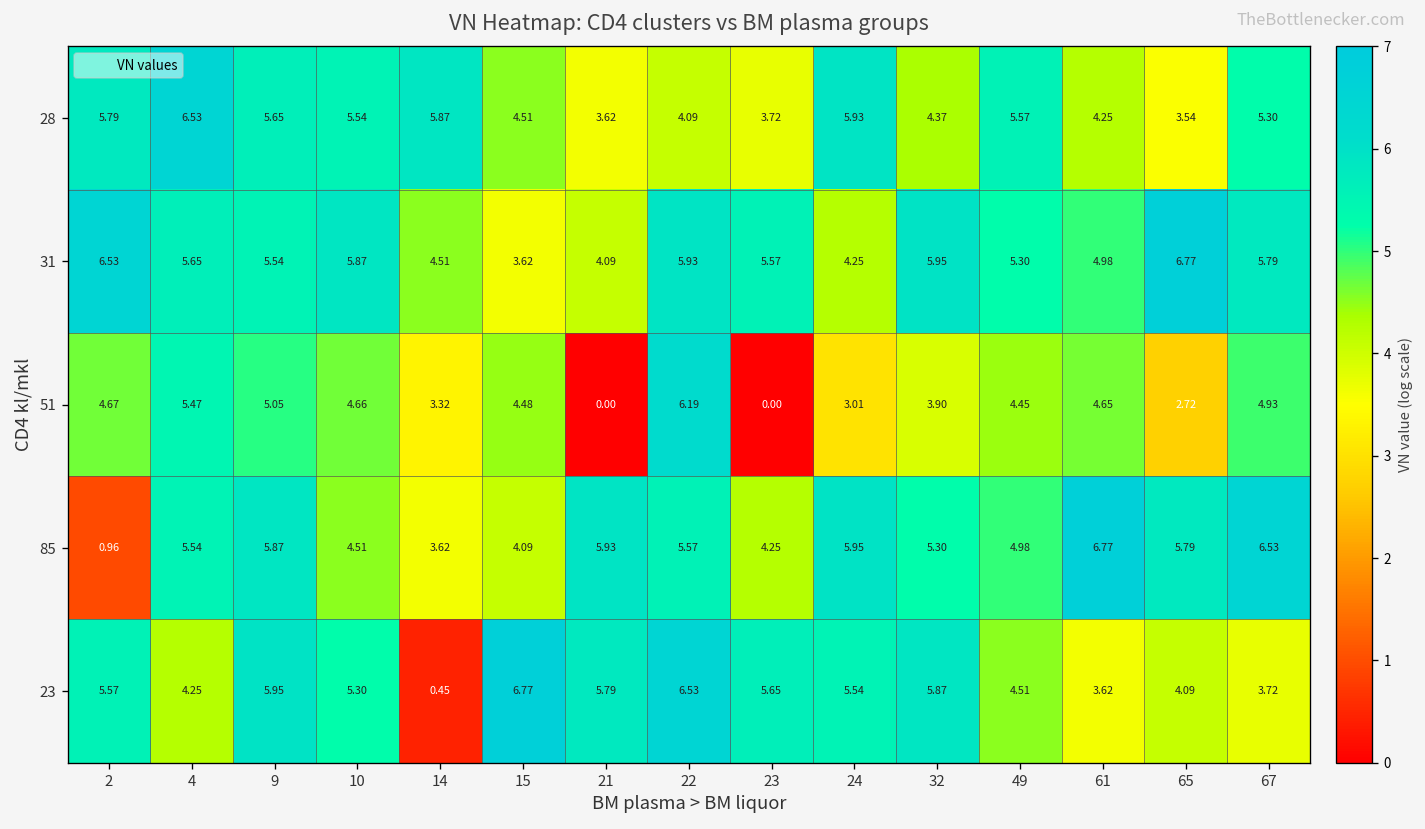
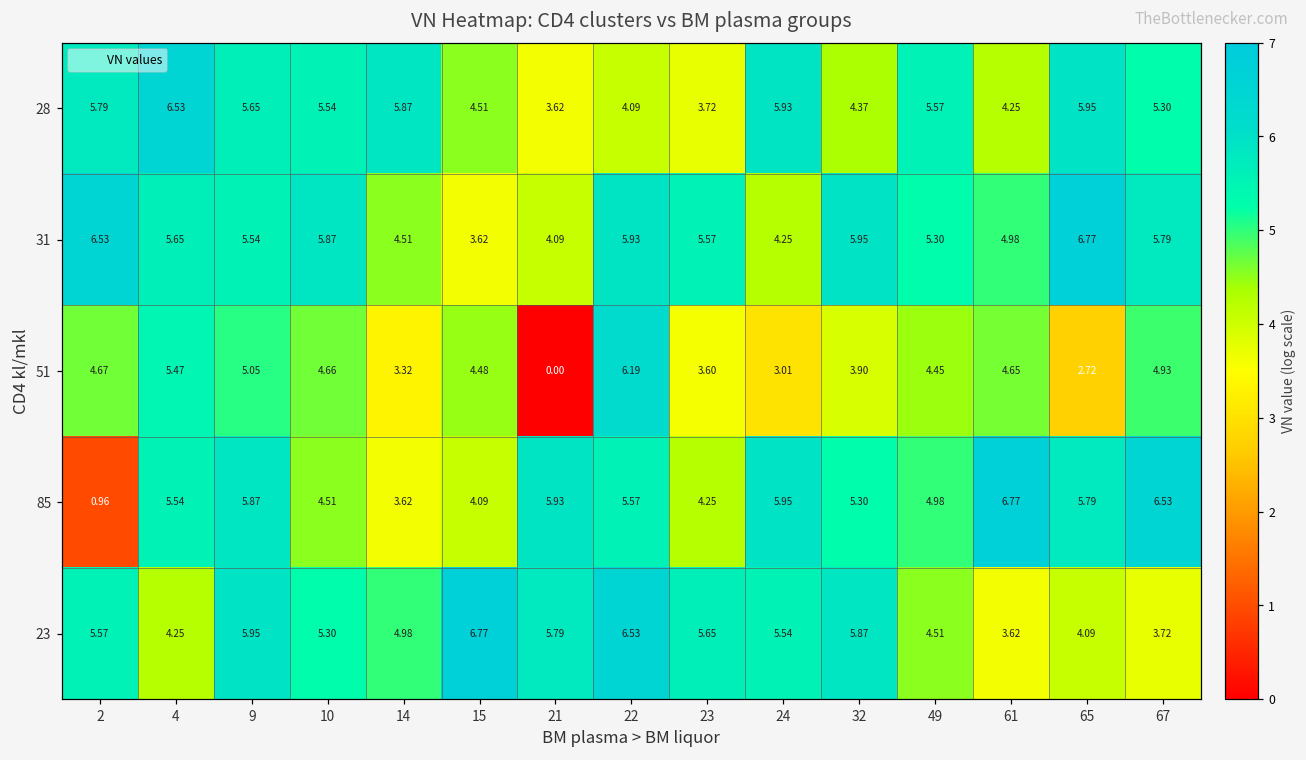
28, 65: 3.54 -> 5.95
51, 23: 0.00 -> 3.60
23, 14: 0.45 -> 4.98
